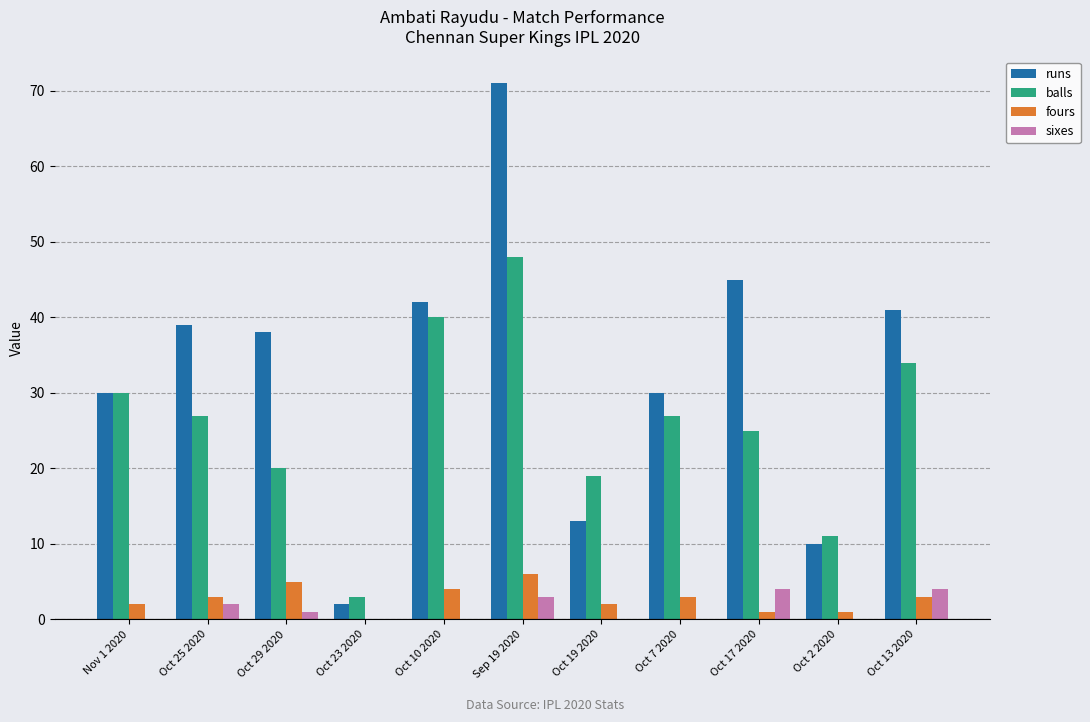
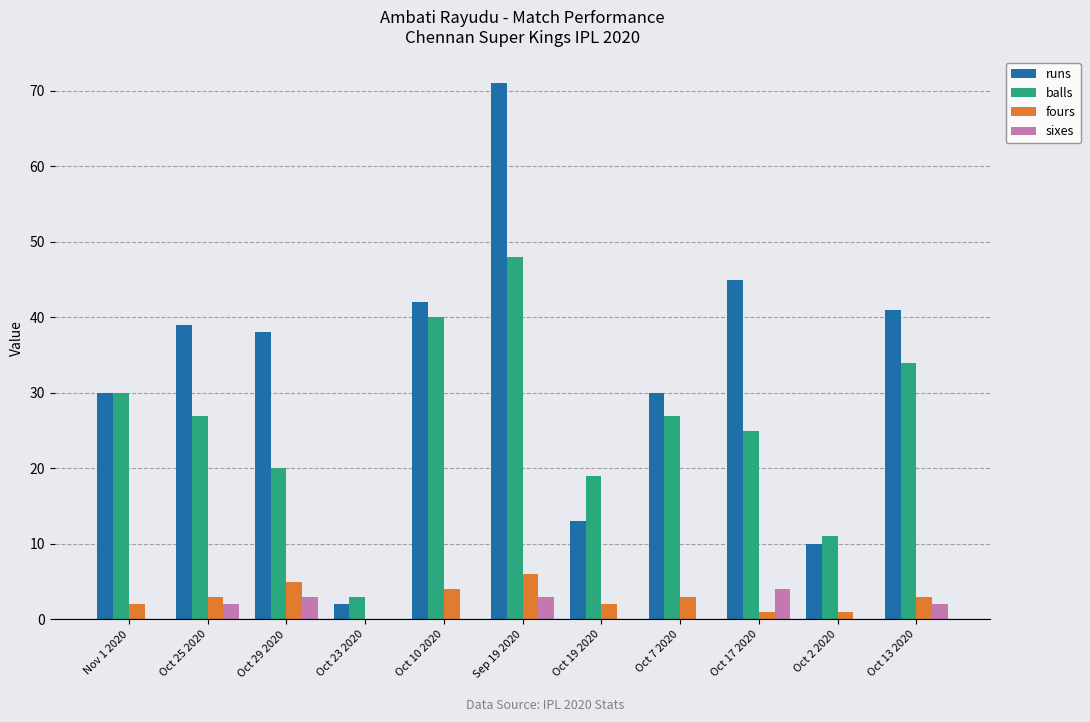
sixes, Oct 29 2020: 1 -> 3
sixes, Oct 13 2020: 4 -> 2
